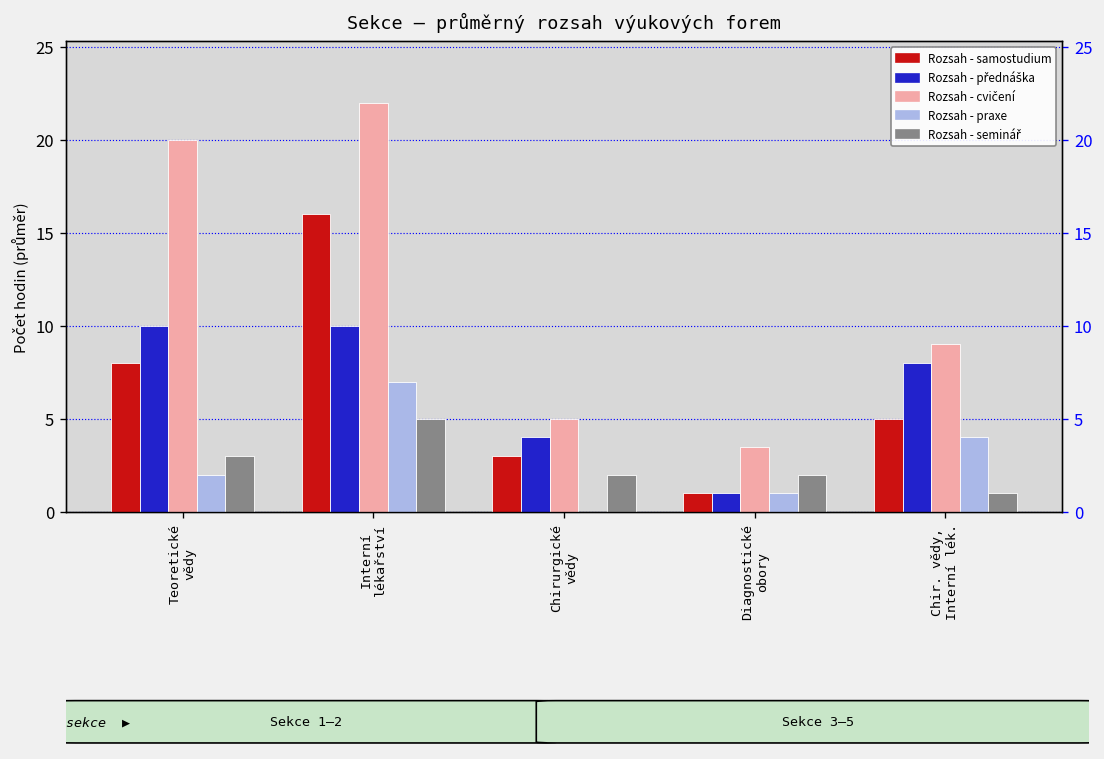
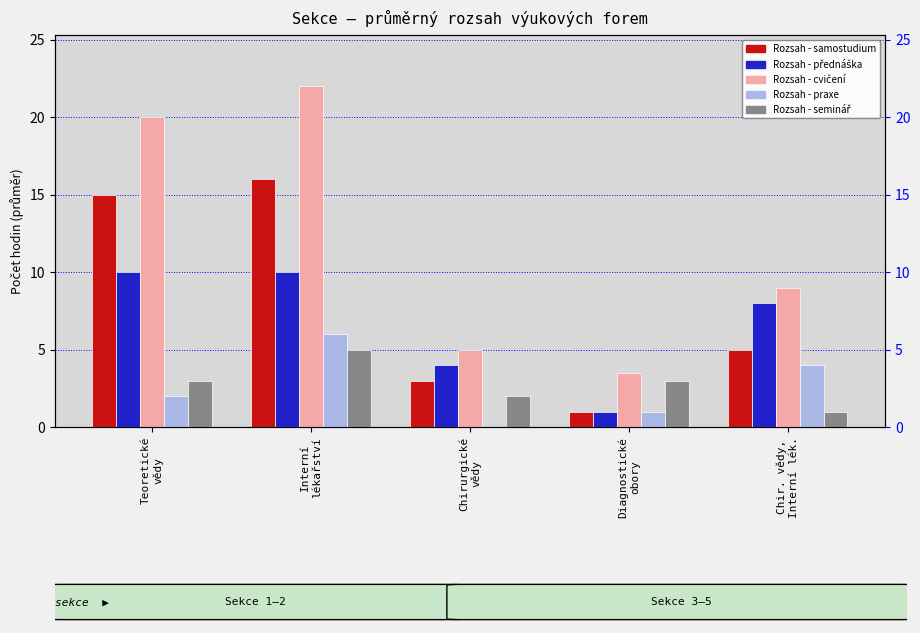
Rozsah - samostudium, Teoretické vědy: 8 -> 15
Rozsah - praxe, Interní lékařství: 7 -> 6
Rozsah - seminář, Diagnostické obory: 2 -> 3
